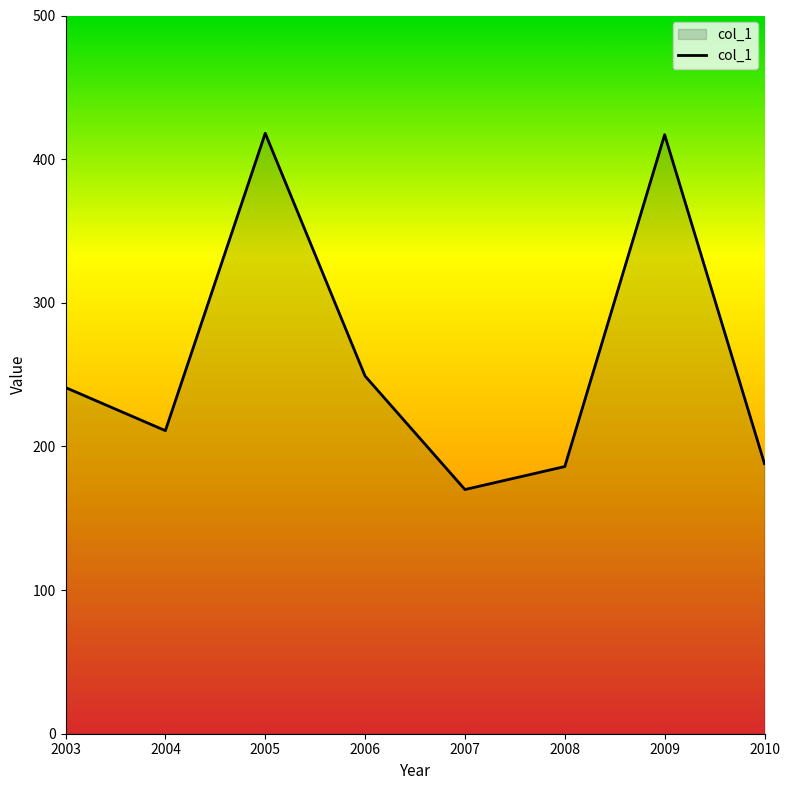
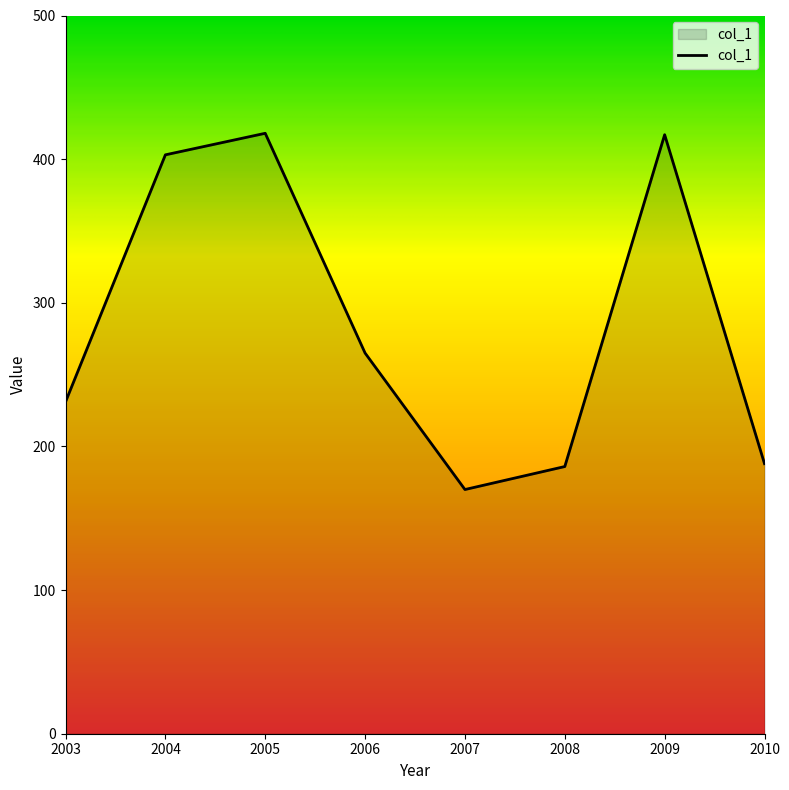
2003: 241 -> 231
2004: 211 -> 403
2006: 249 -> 265
